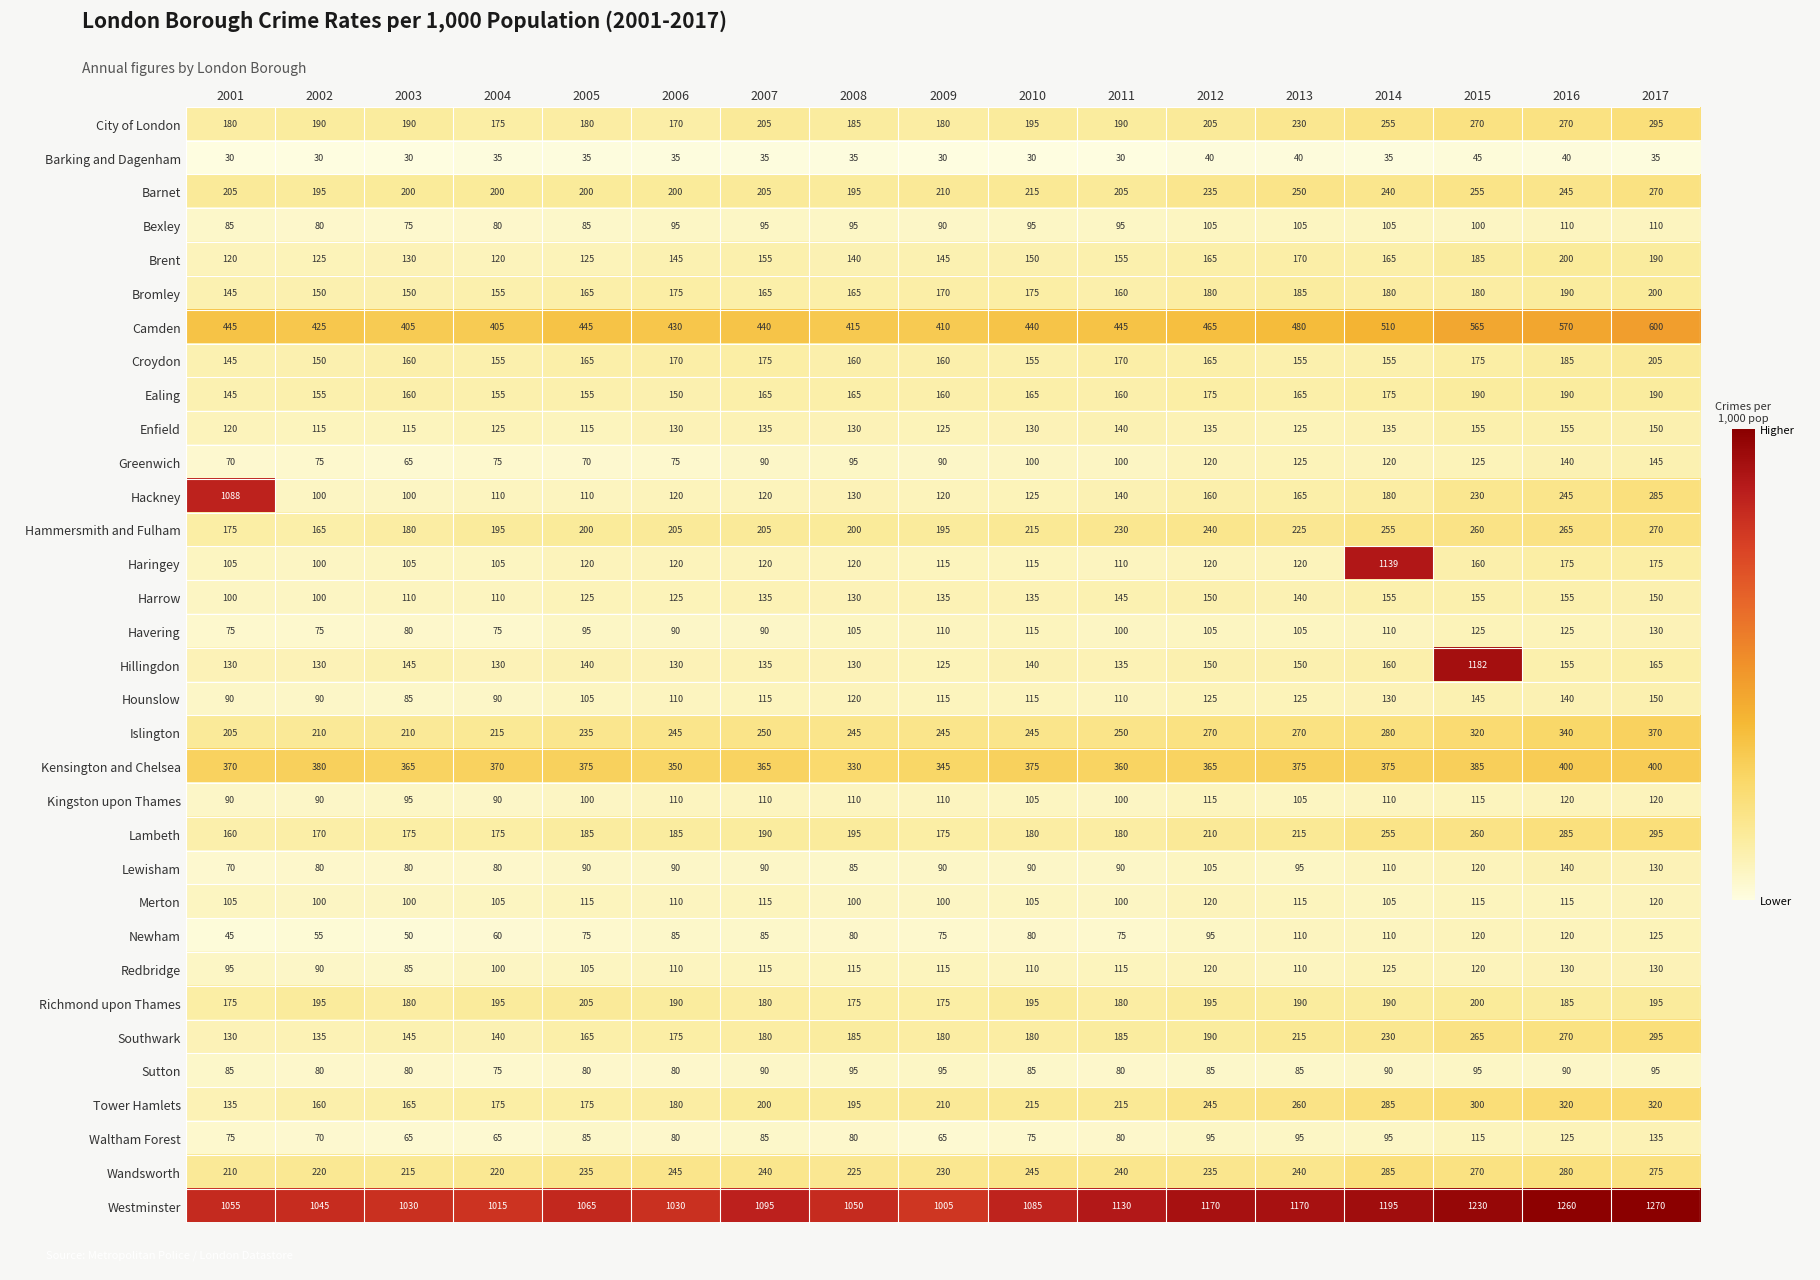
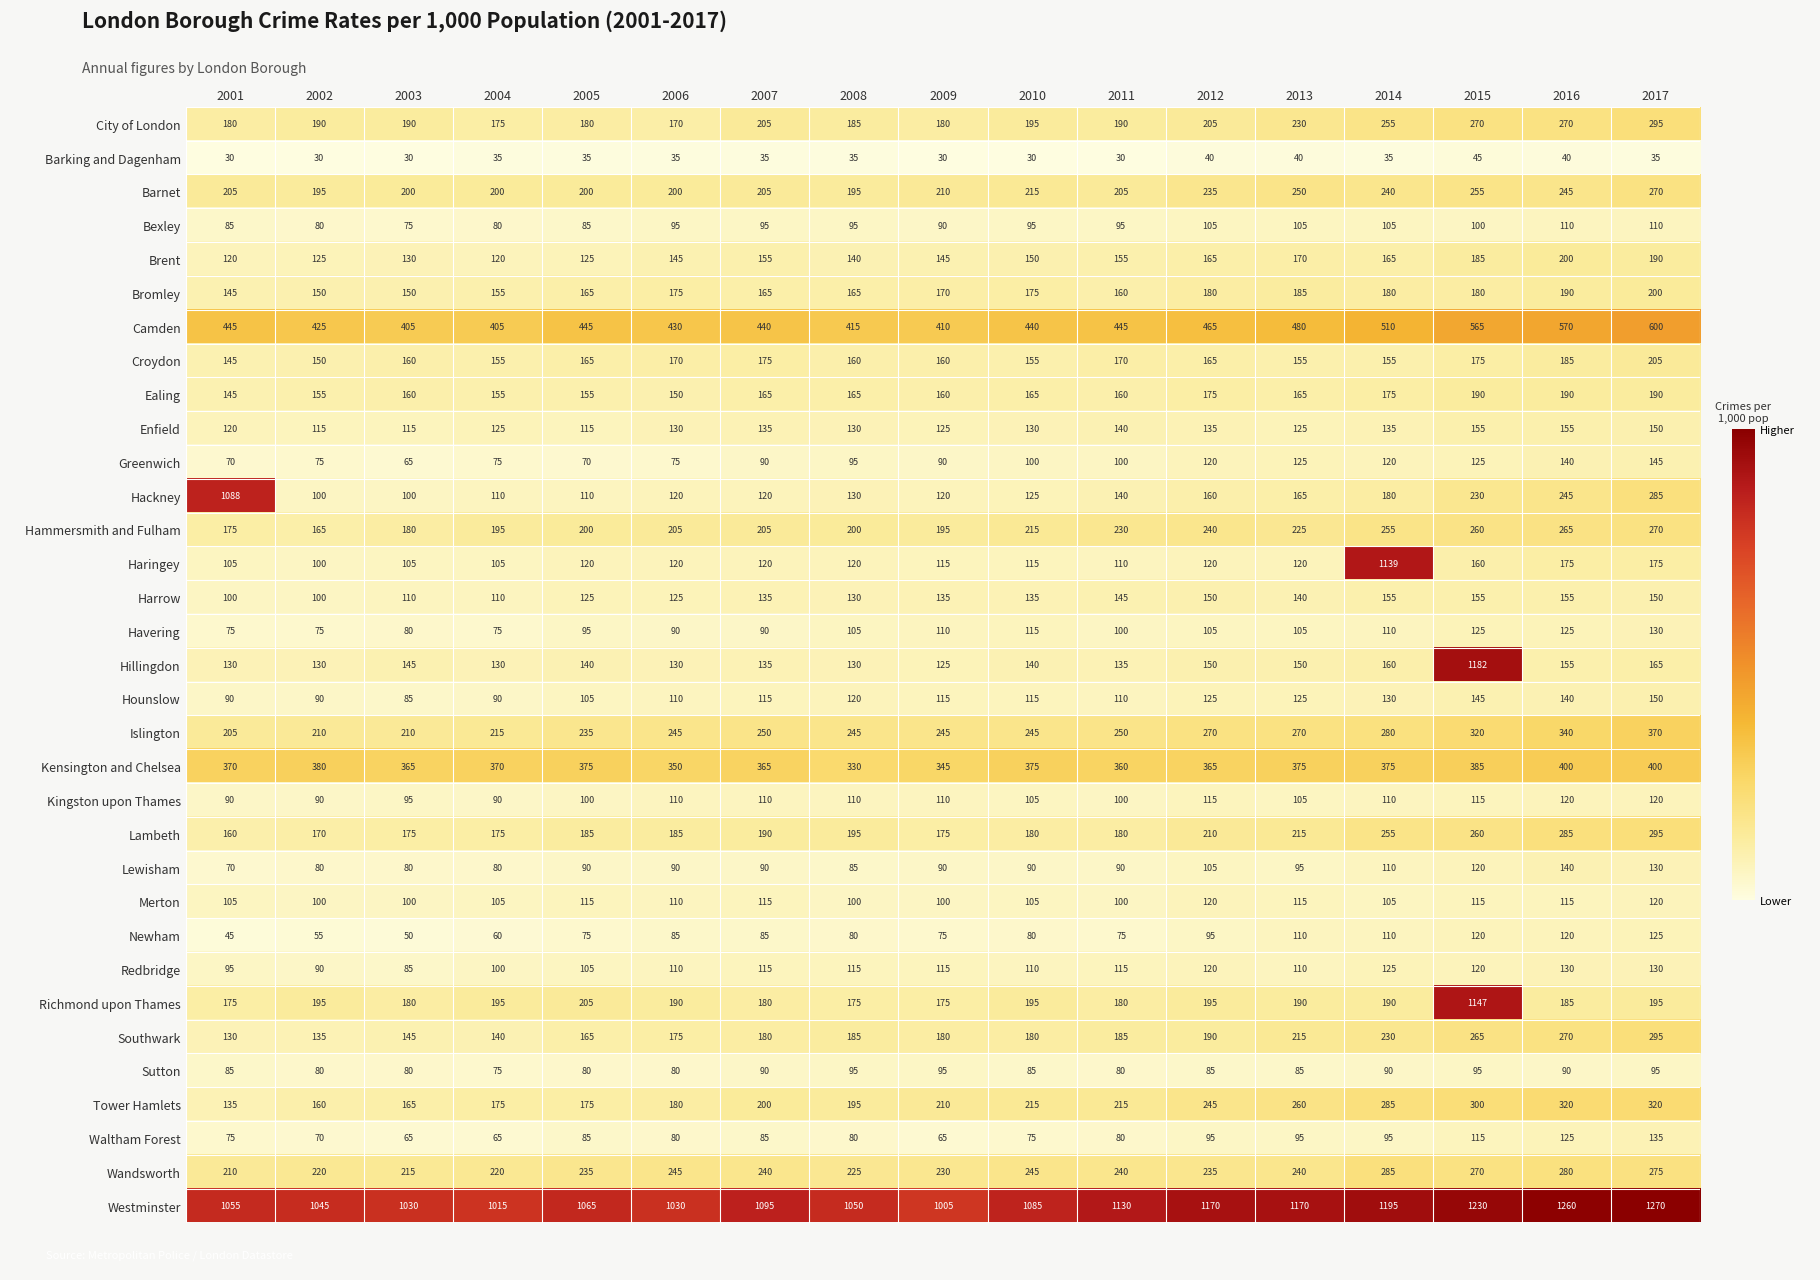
Richmond upon Thames, 2015: 200 -> 1147
